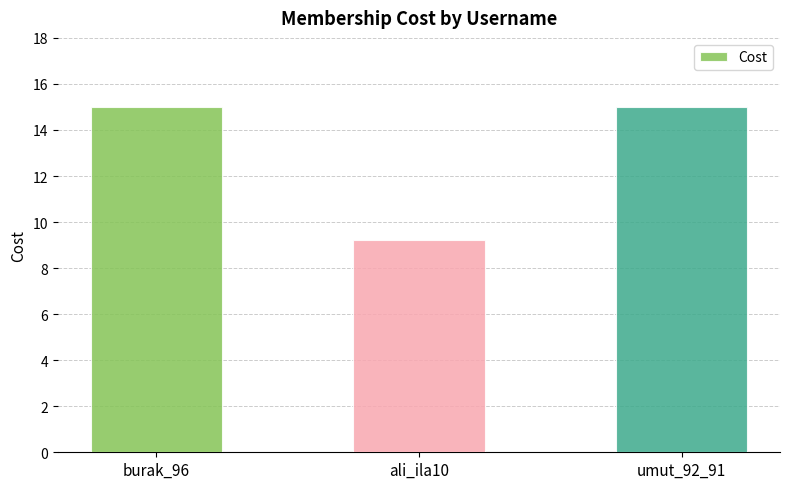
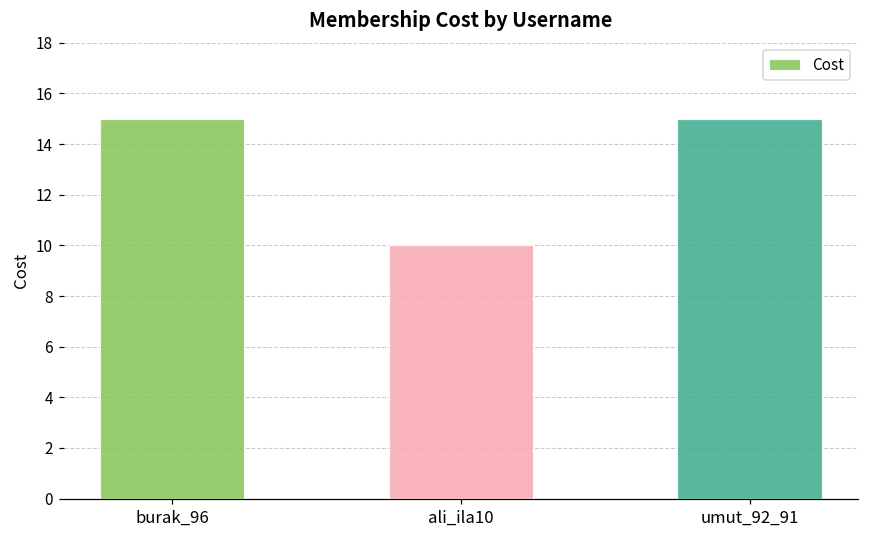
ali_ila10: 9.2 -> 10.0
